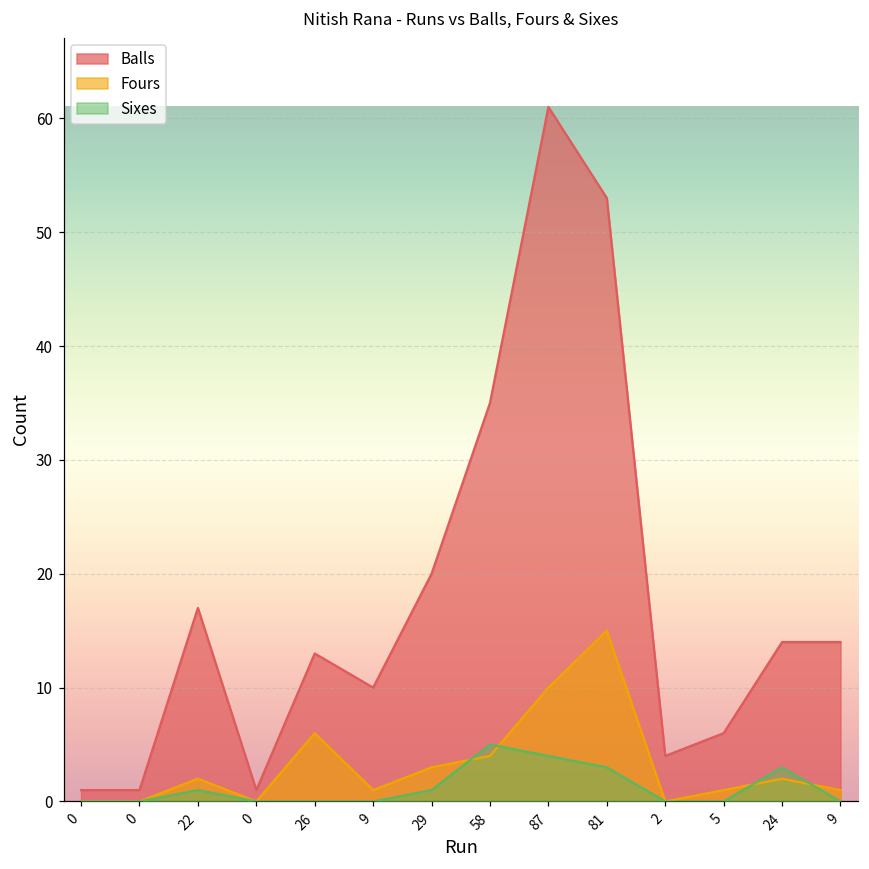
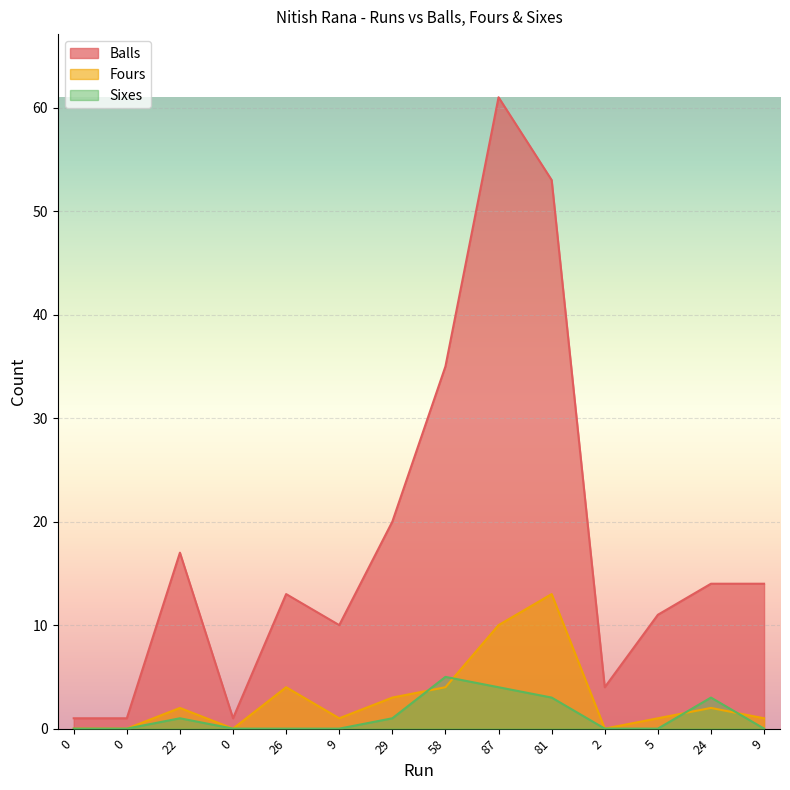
Fours, 26: 6 -> 4
Fours, 81: 15 -> 13
Balls, 5: 6 -> 11
